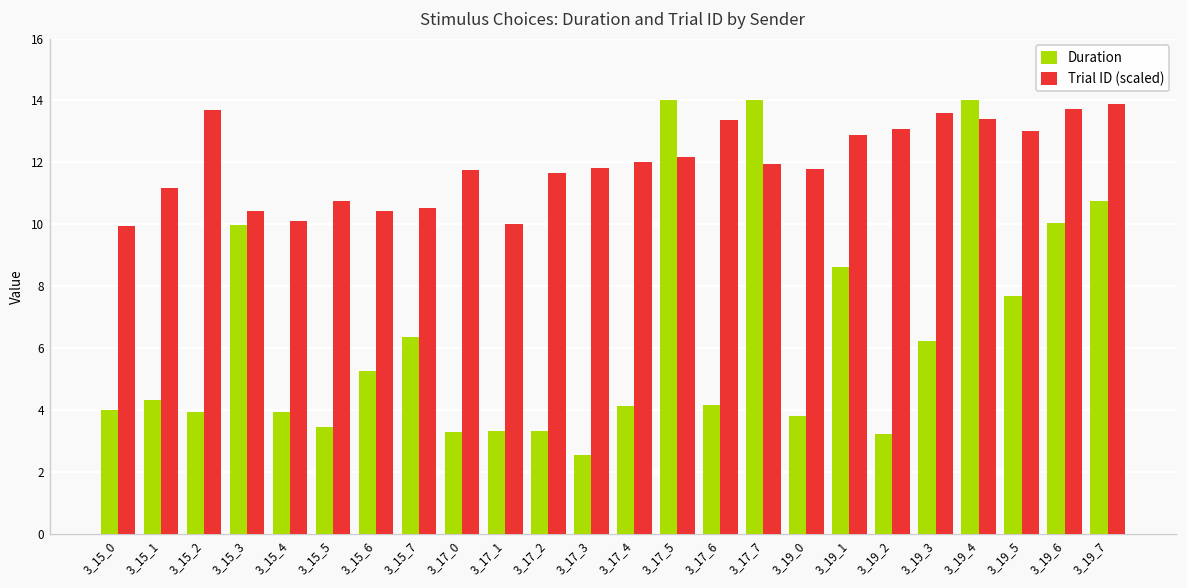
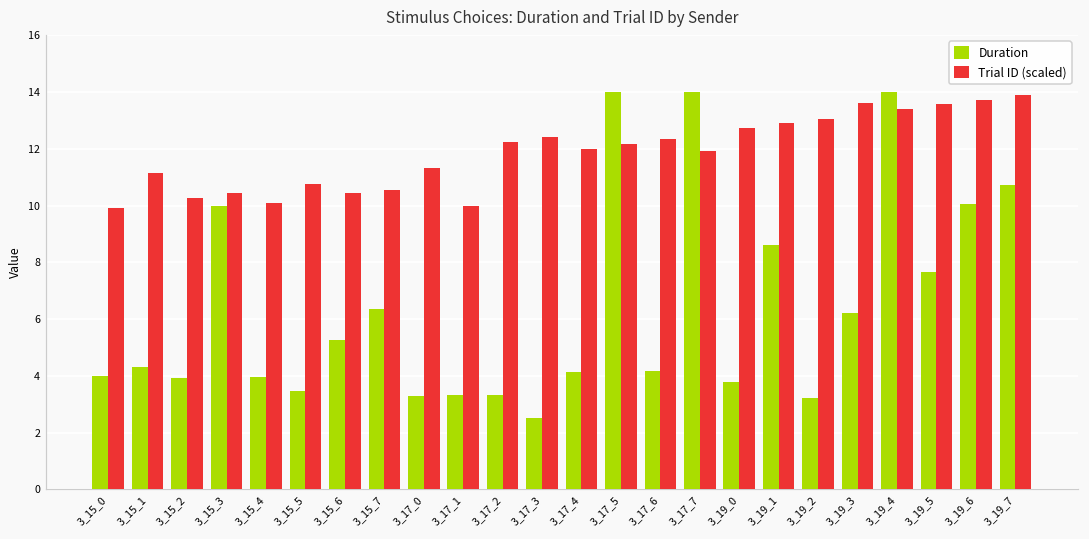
Trial ID (scaled), 3_15_2: 13.7 -> 10.3
Trial ID (scaled), 3_17_0: 11.8 -> 11.3
Trial ID (scaled), 3_17_2: 11.7 -> 12.2
Trial ID (scaled), 3_17_3: 11.8 -> 12.4
Trial ID (scaled), 3_17_6: 13.4 -> 12.3
Trial ID (scaled), 3_19_0: 11.8 -> 12.7
Trial ID (scaled), 3_19_5: 13.0 -> 13.6
